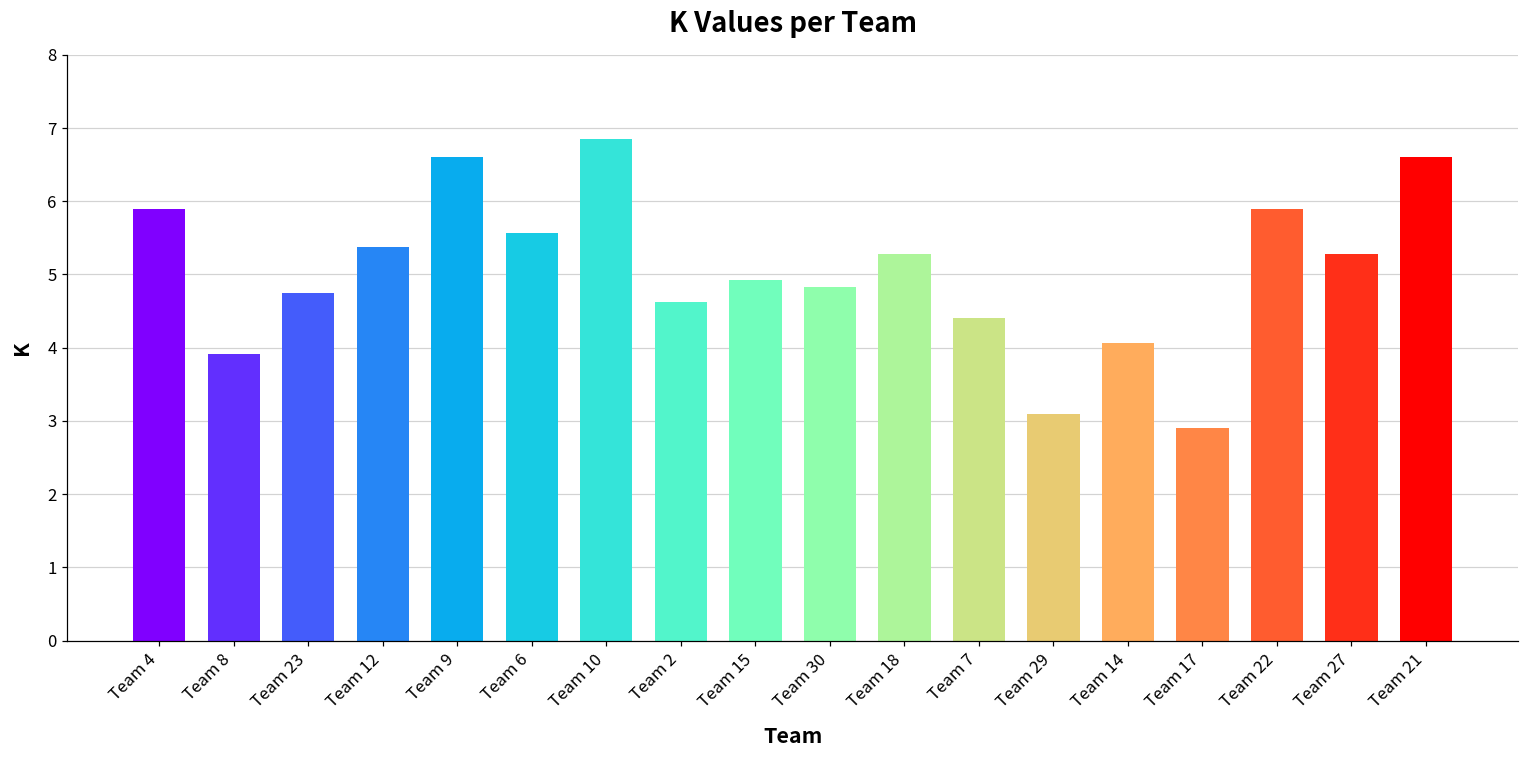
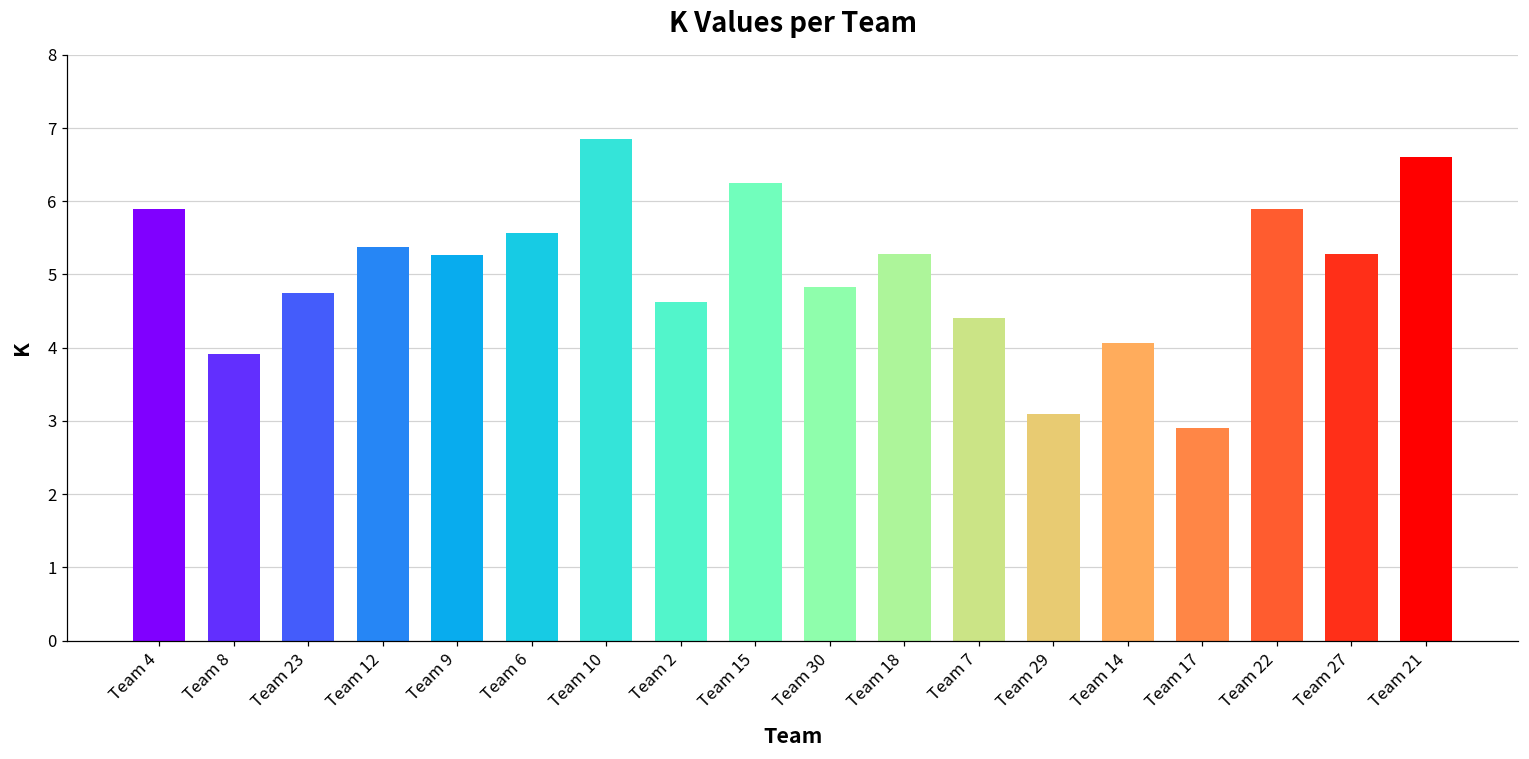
Team 9: 6.6 -> 5.3
Team 15: 4.9 -> 6.3
